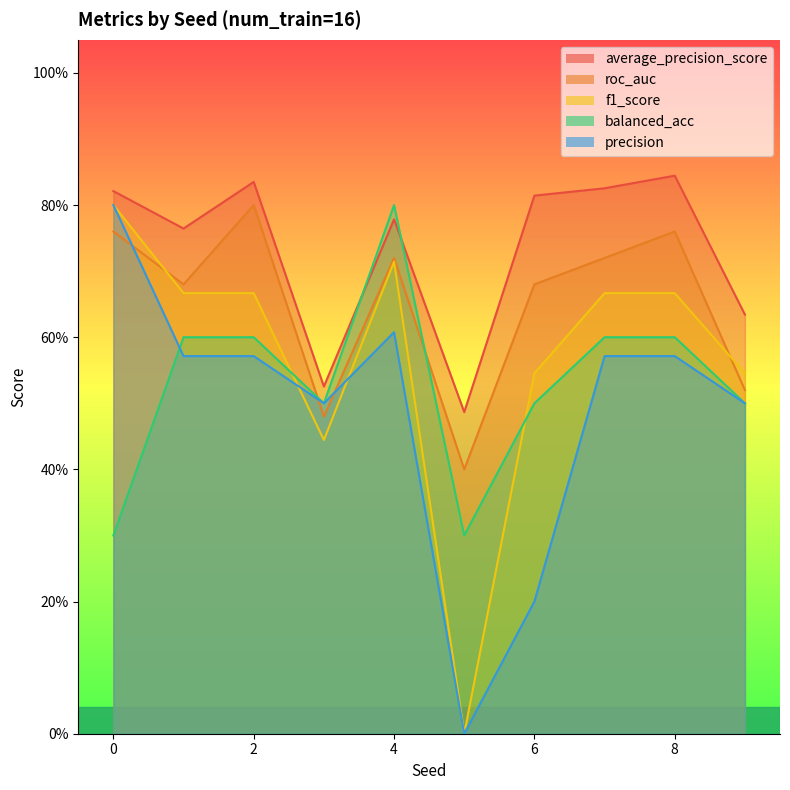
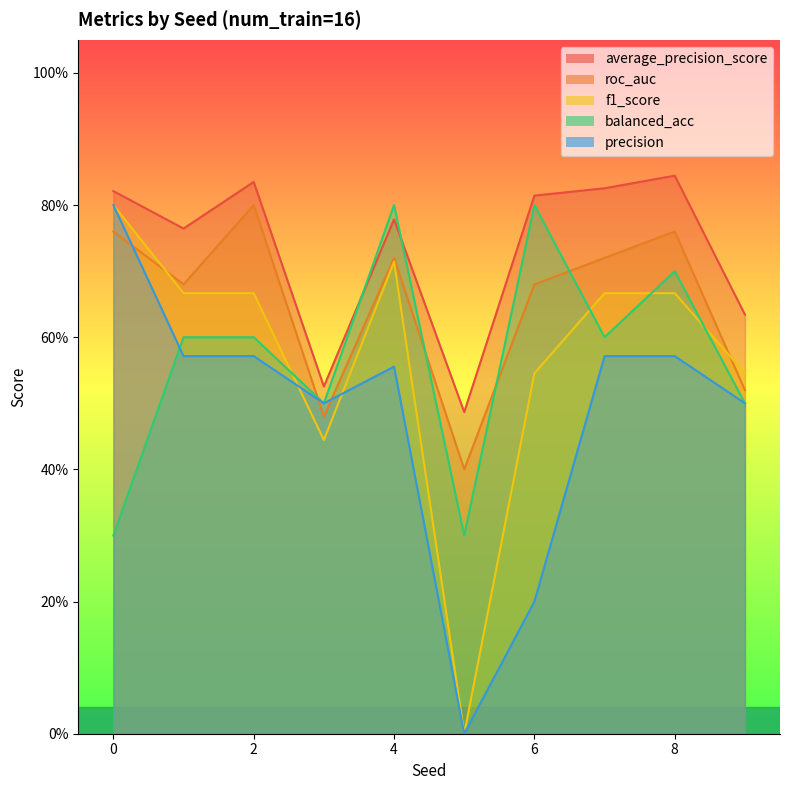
precision, 4: 61% -> 56%
balanced_acc, 6: 50% -> 80%
balanced_acc, 8: 60% -> 70%
